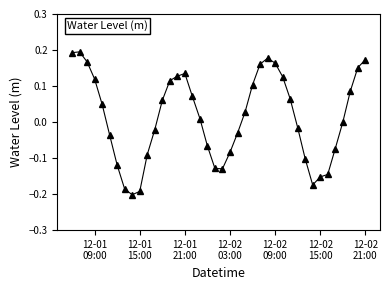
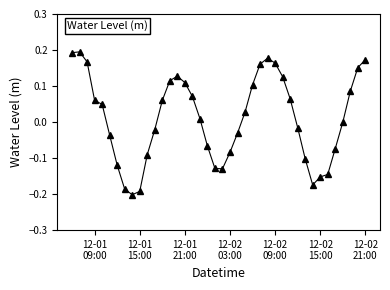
12-01 09:00: 0.12 -> 0.06
12-01 21:00: 0.13 -> 0.11
